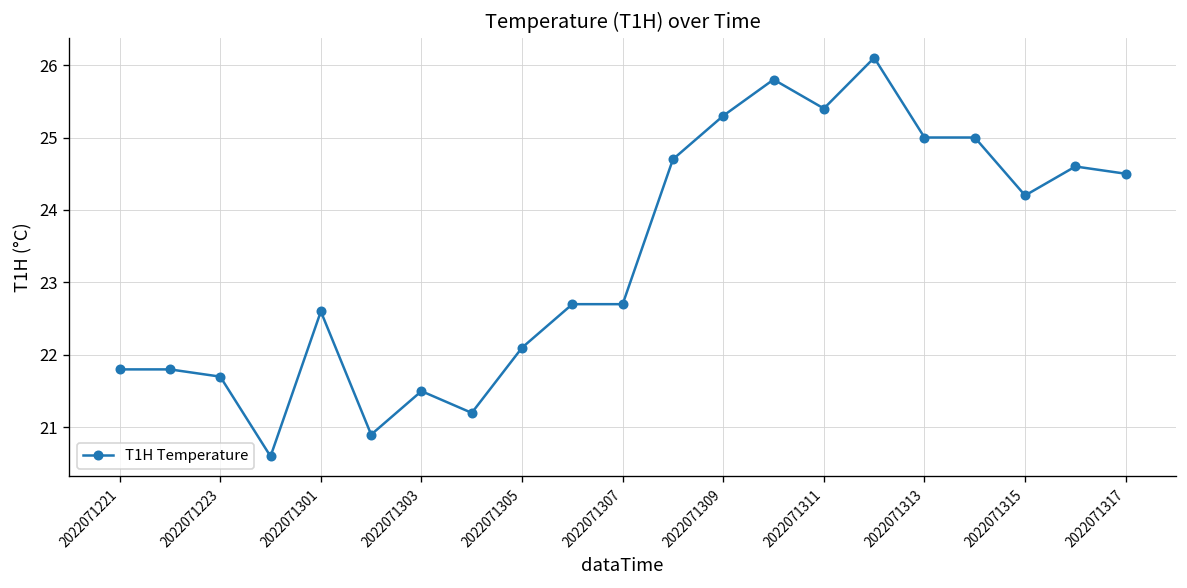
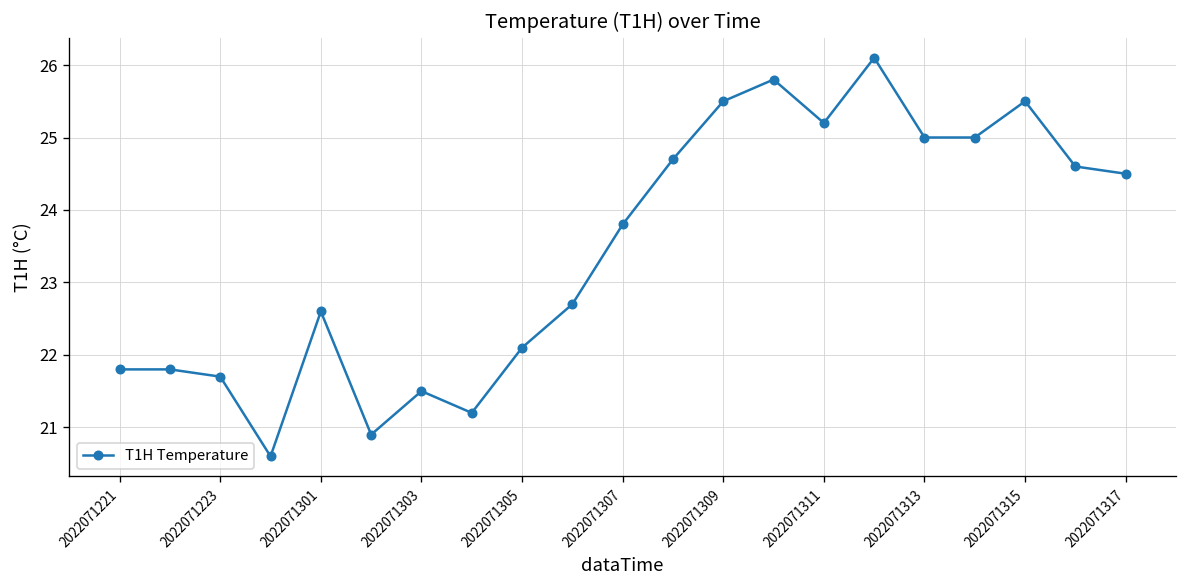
2022071307: 22.7 -> 23.8
2022071309: 25.3 -> 25.5
2022071311: 25.4 -> 25.2
2022071315: 24.2 -> 25.5
